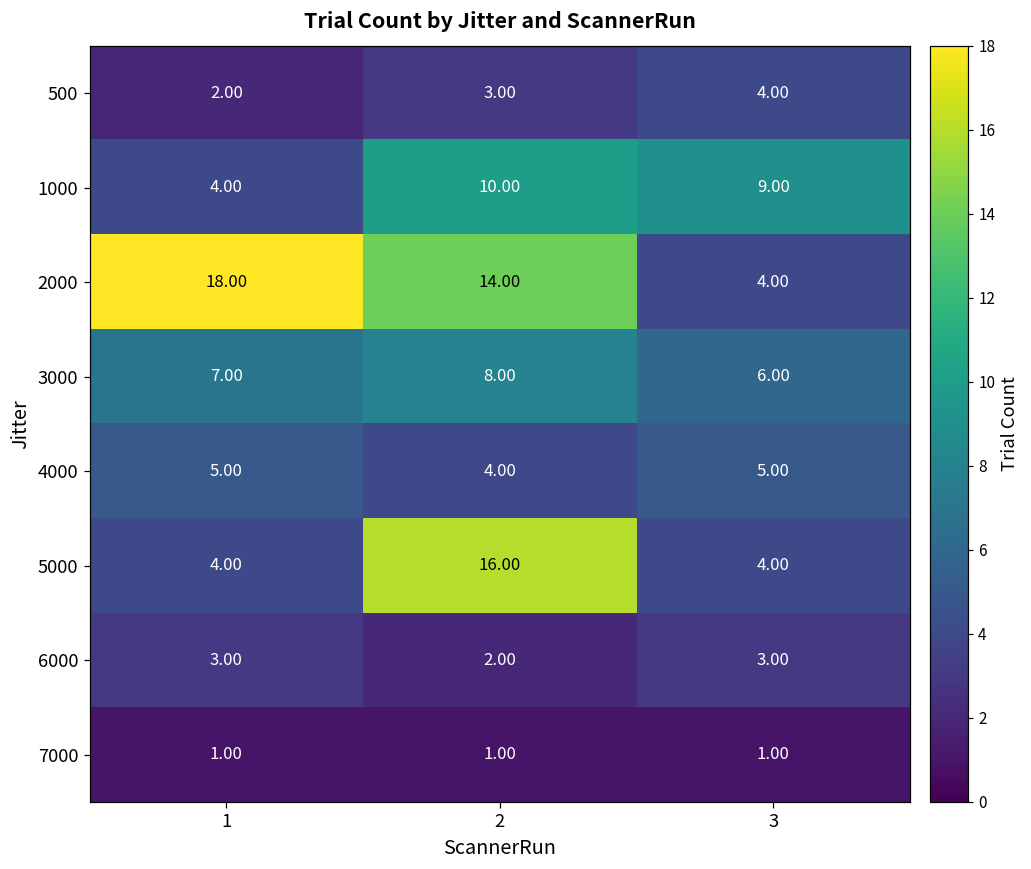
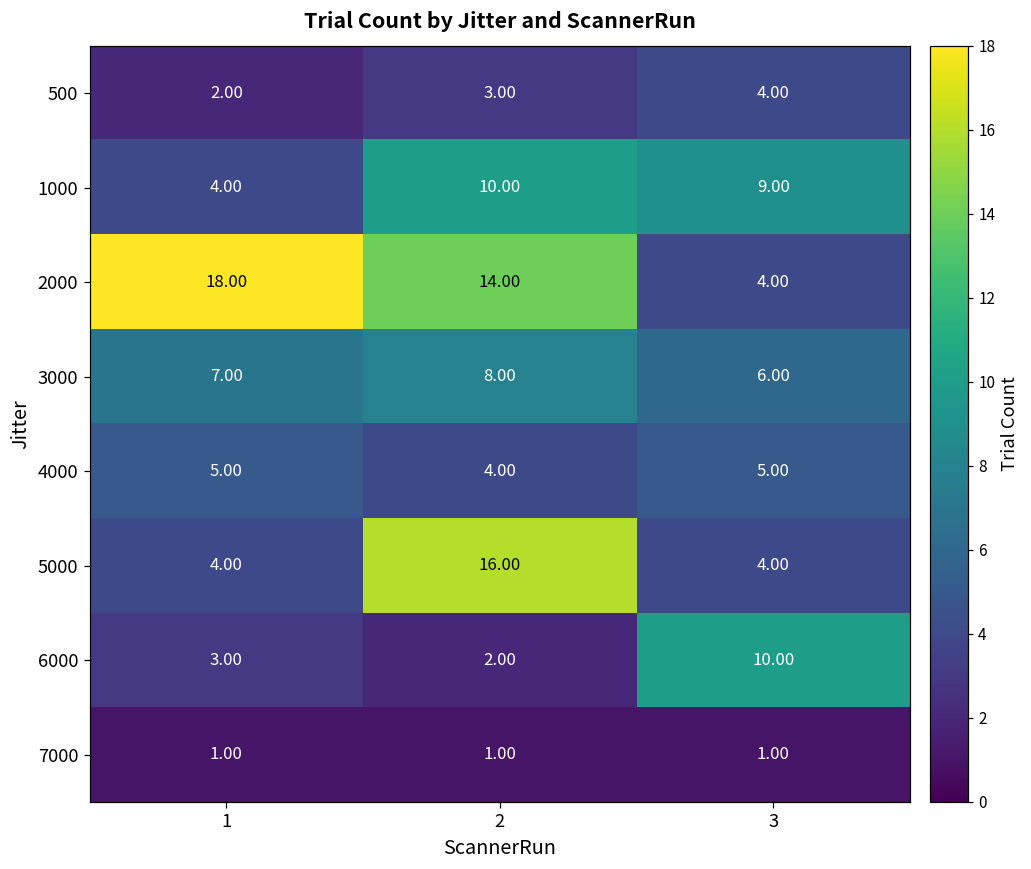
6000, 3: 3.00 -> 10.00
